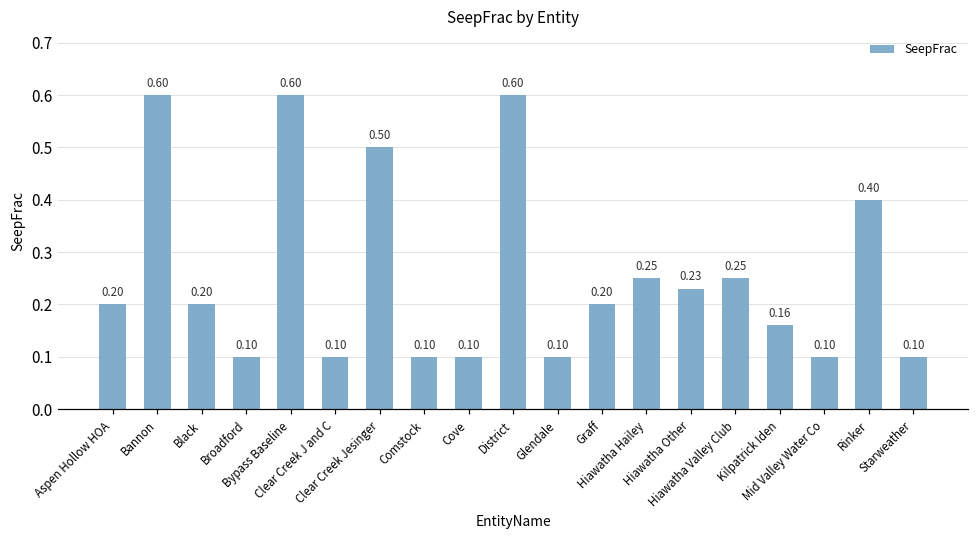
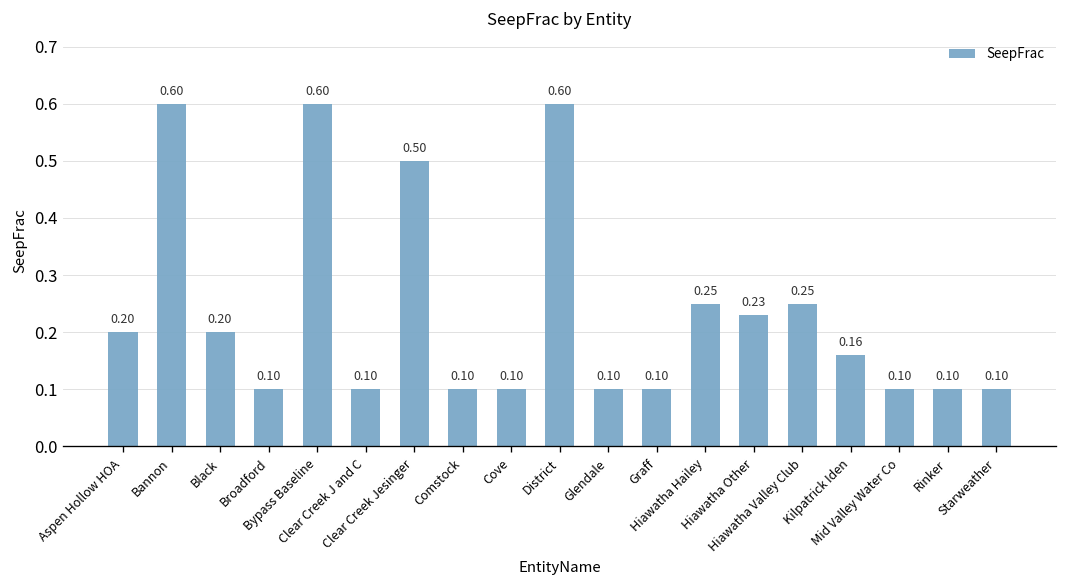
Graff: 0.20 -> 0.10
Rinker: 0.40 -> 0.10
